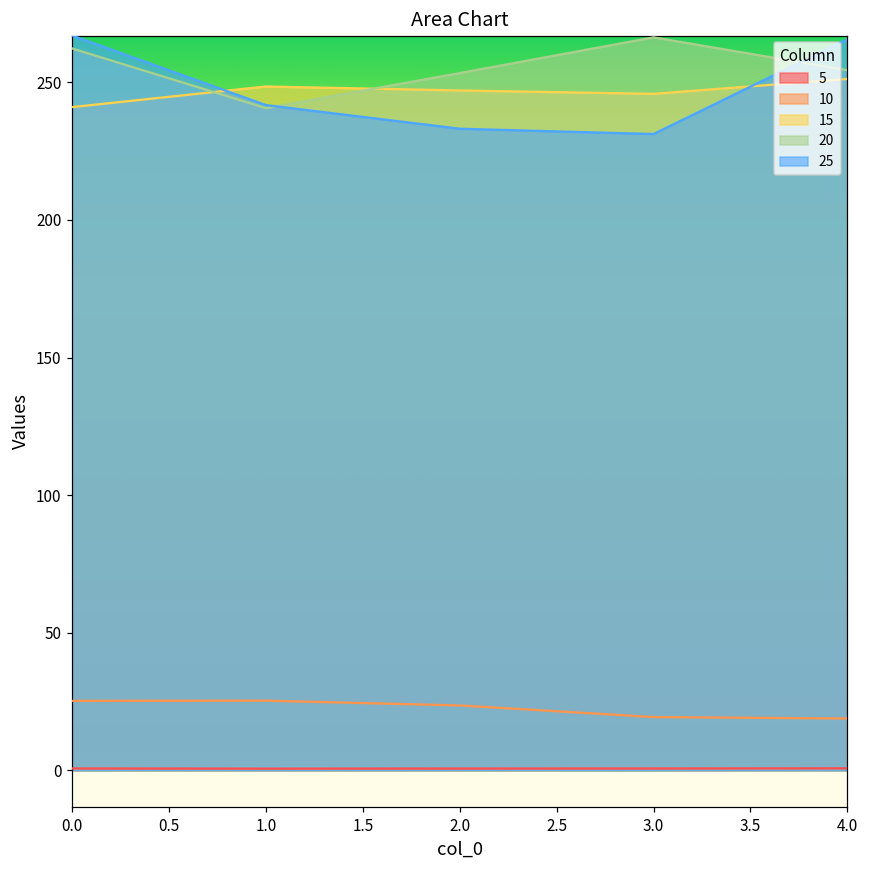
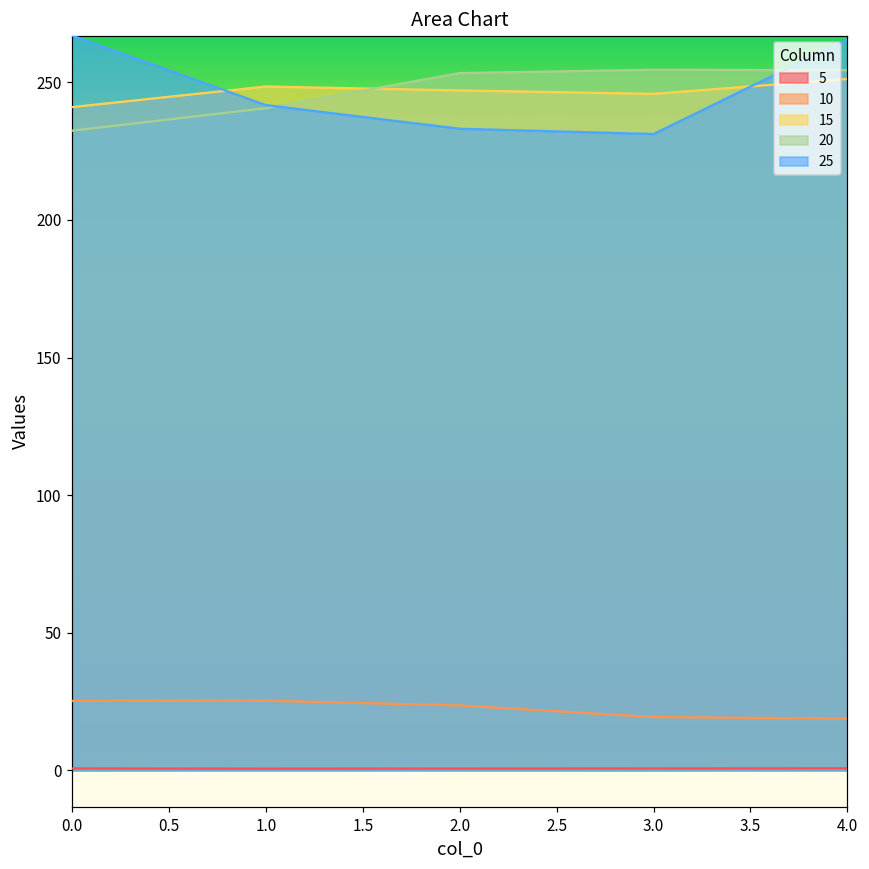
20, 0.0: 262 -> 232
20, 3.0: 266 -> 255
